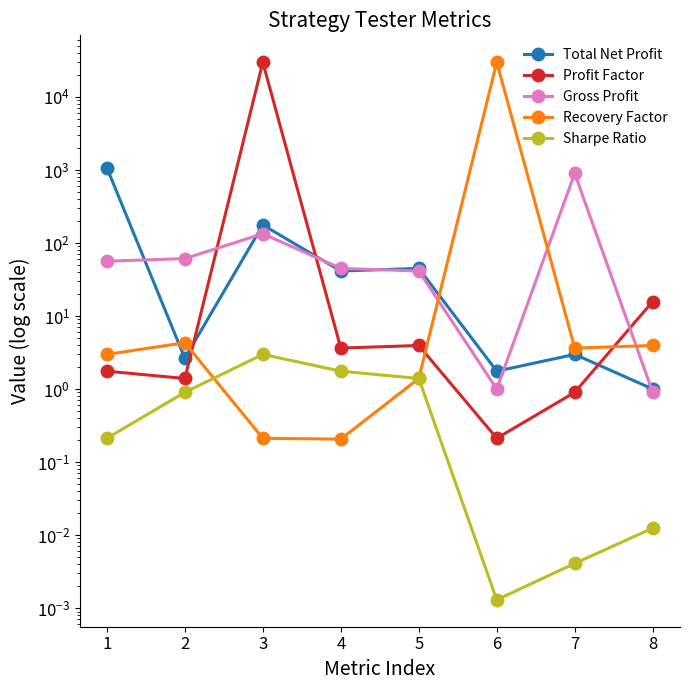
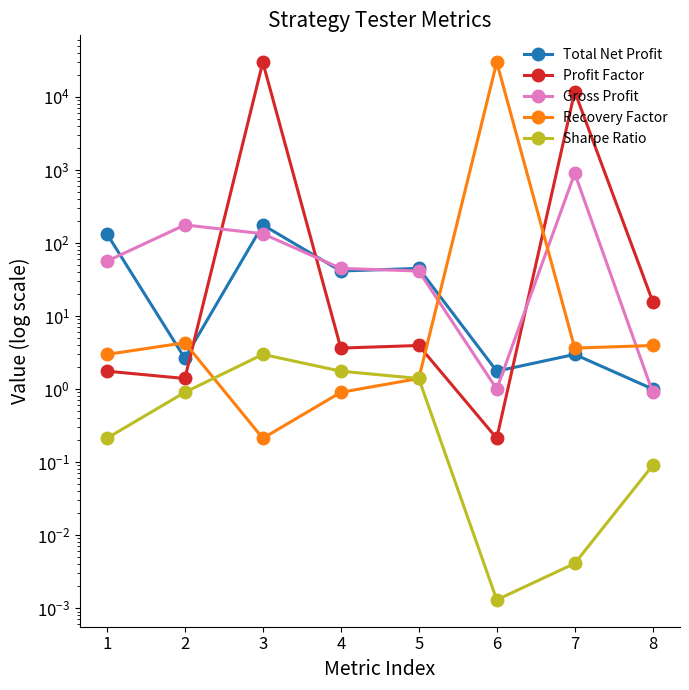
Total Net Profit, 1: 1100 -> 130
Gross Profit, 2: 60 -> 180
Recovery Factor, 4: 0.21 -> 0.9
Profit Factor, 7: 0.9 -> 12000
Sharpe Ratio, 8: 0.012 -> 0.09
